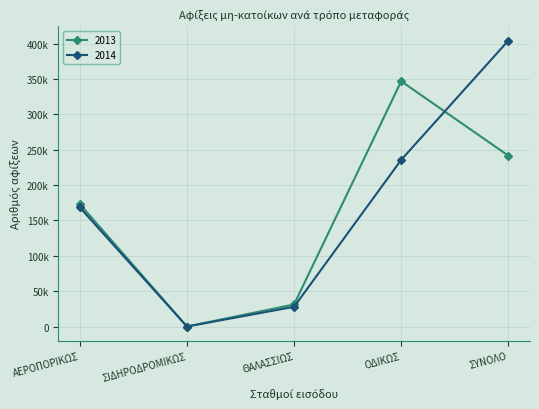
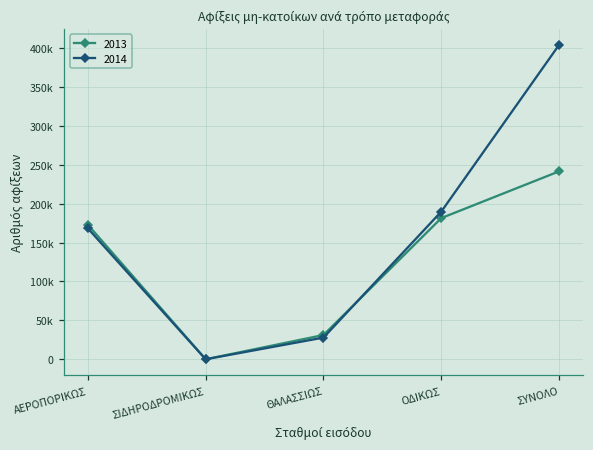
2013, ΟΔΙΚΩΣ: 350000 -> 180000
2014, ΟΔΙΚΩΣ: 240000 -> 190000
